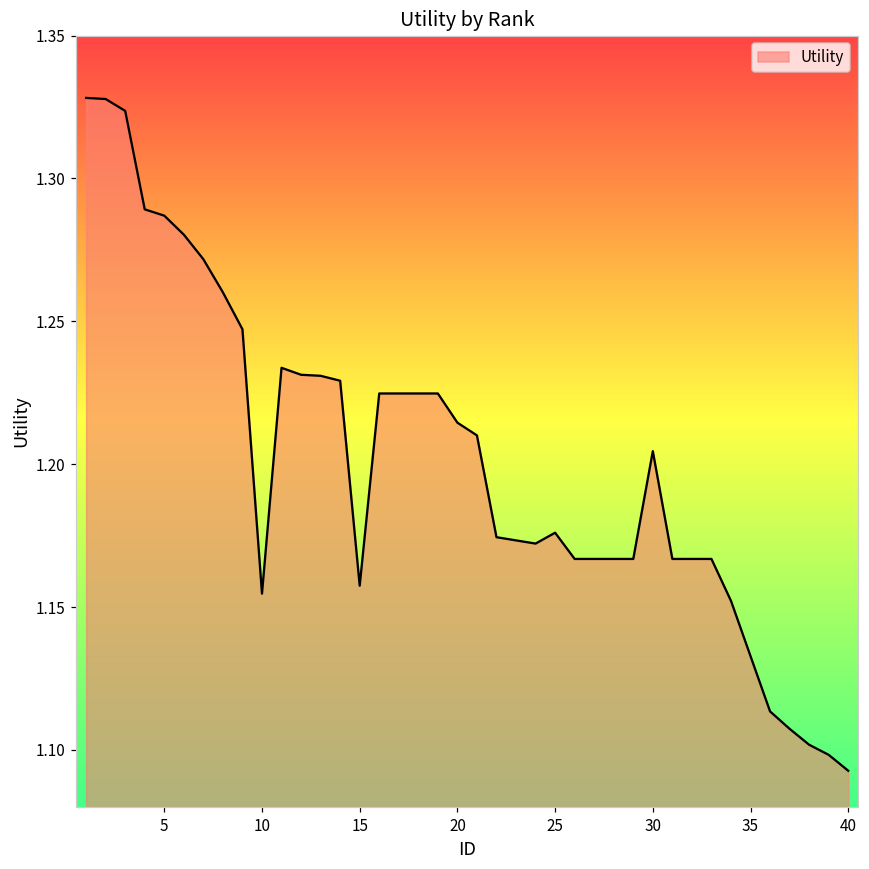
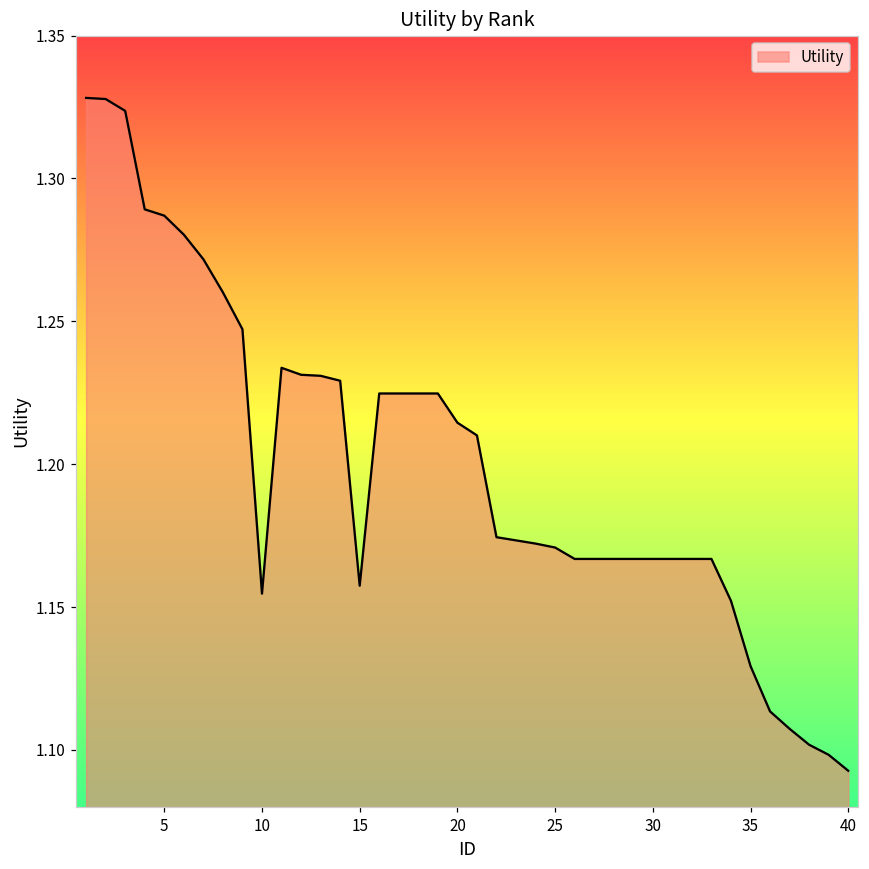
25: 1.176 -> 1.171
30: 1.205 -> 1.167
35: 1.133 -> 1.129
